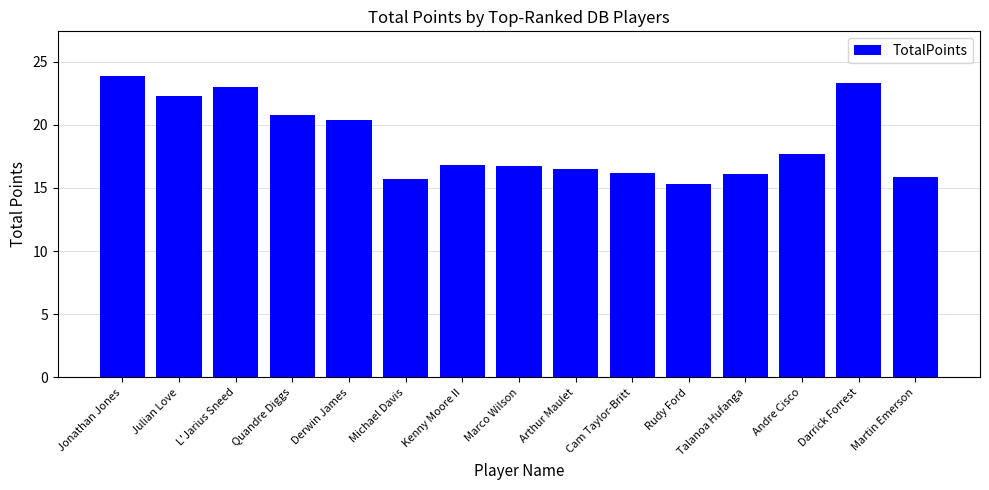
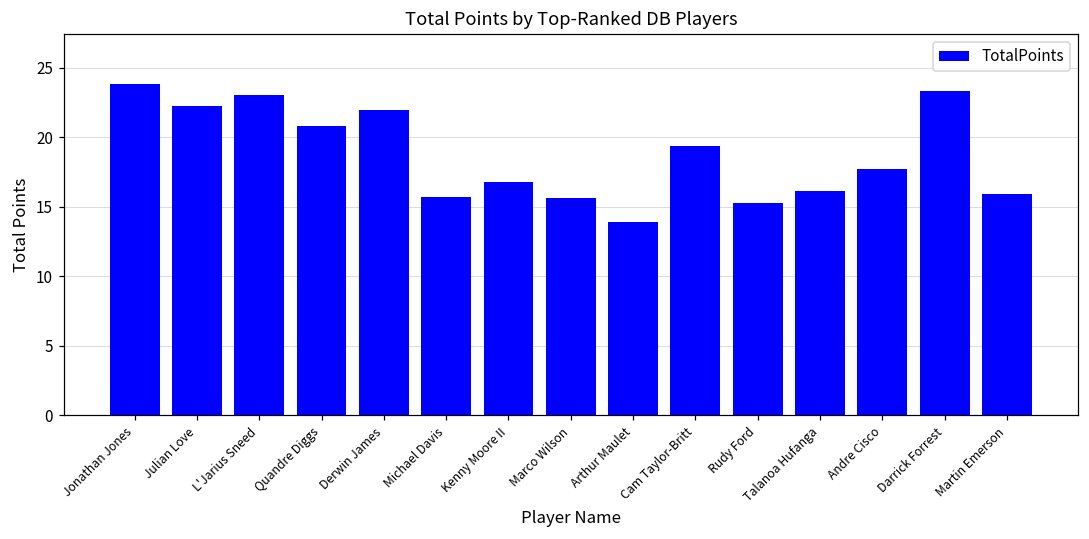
Derwin James: 20.4 -> 22.0
Marco Wilson: 16.7 -> 15.6
Arthur Maulet: 16.5 -> 13.9
Cam Taylor-Britt: 16.2 -> 19.4
